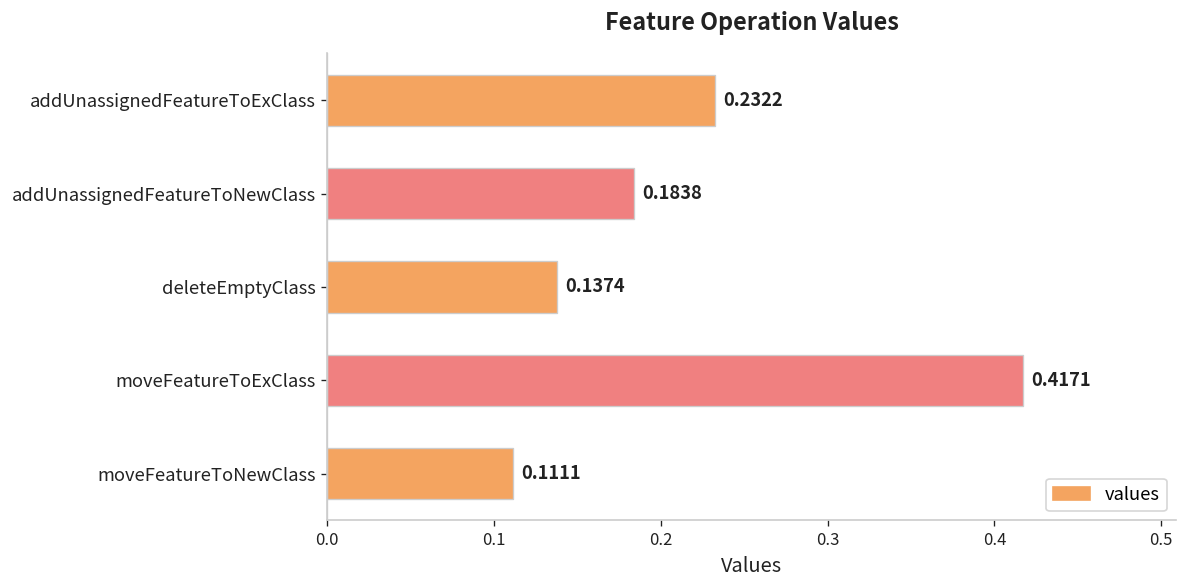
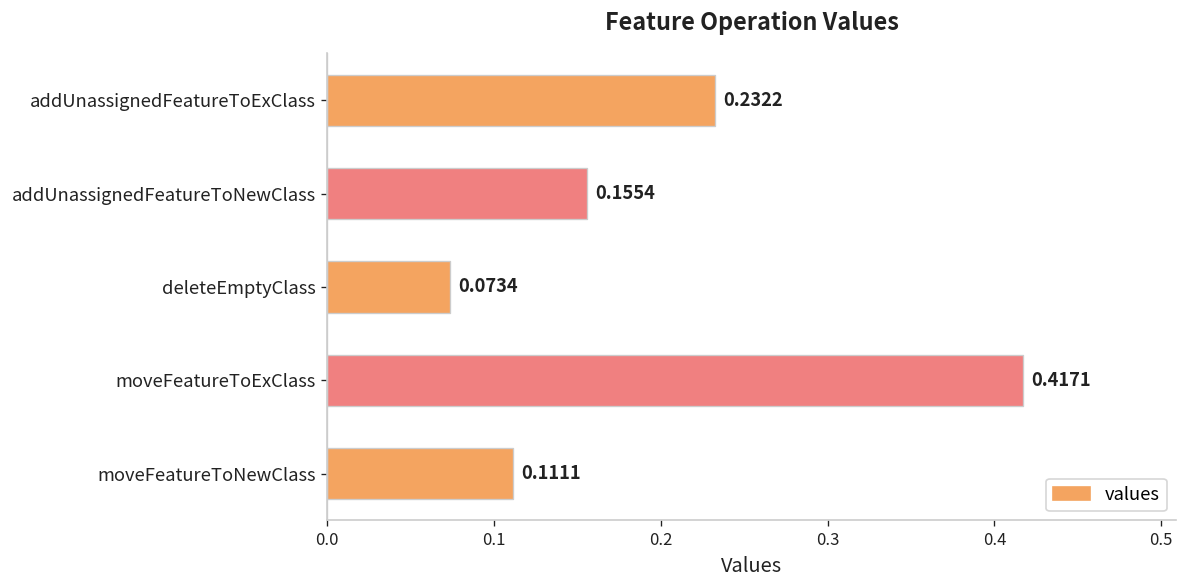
addUnassignedFeatureToNewClass: 0.1838 -> 0.1554
deleteEmptyClass: 0.1374 -> 0.0734
